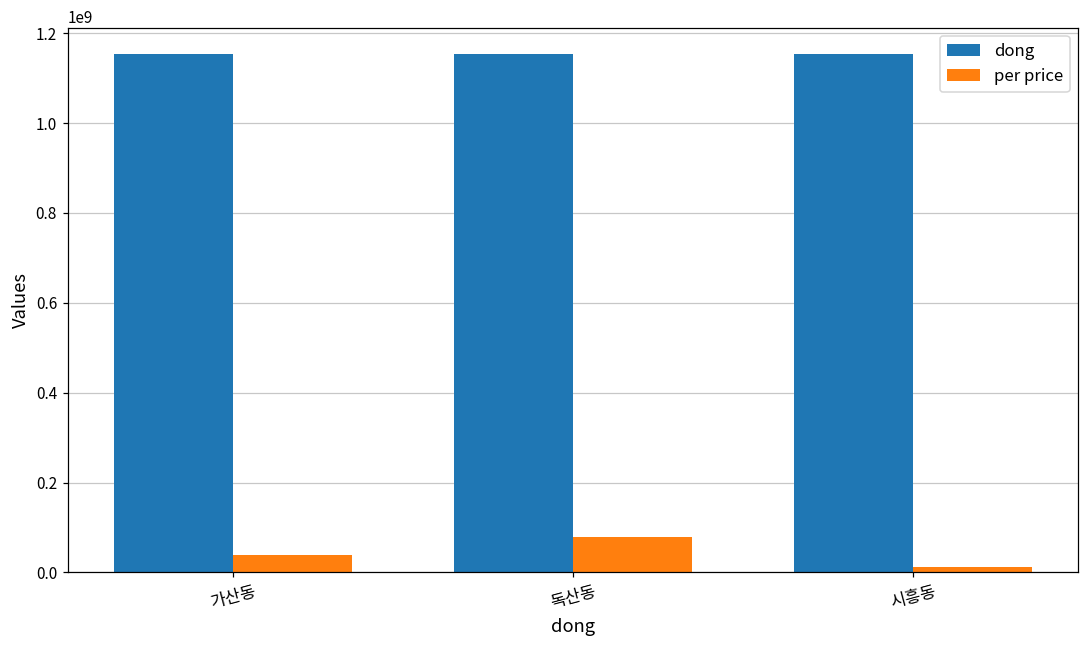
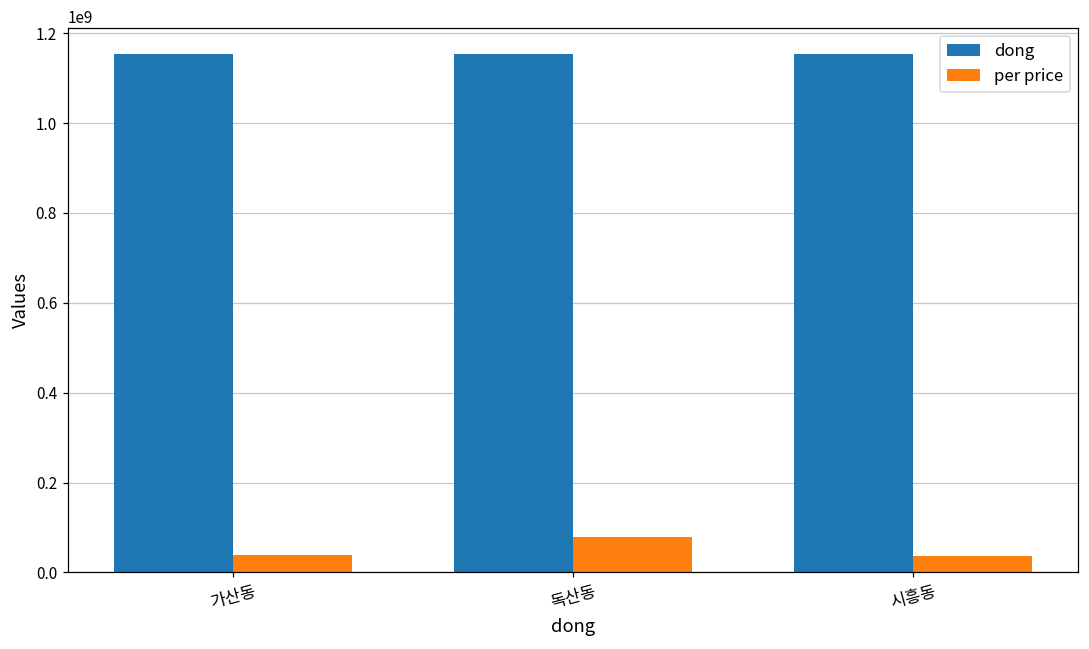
per price, 시흥동: 10000000 -> 40000000
